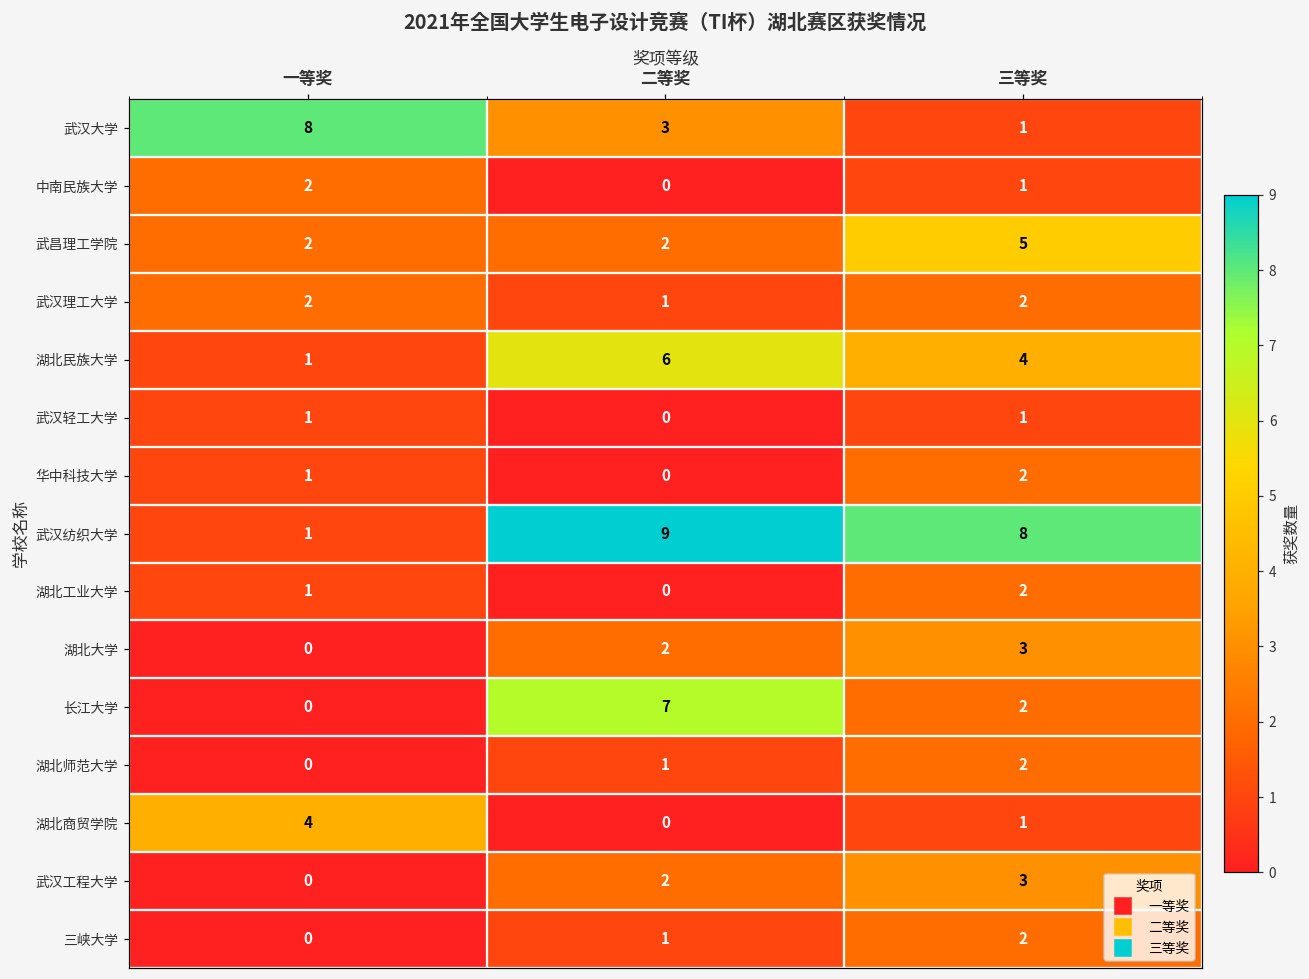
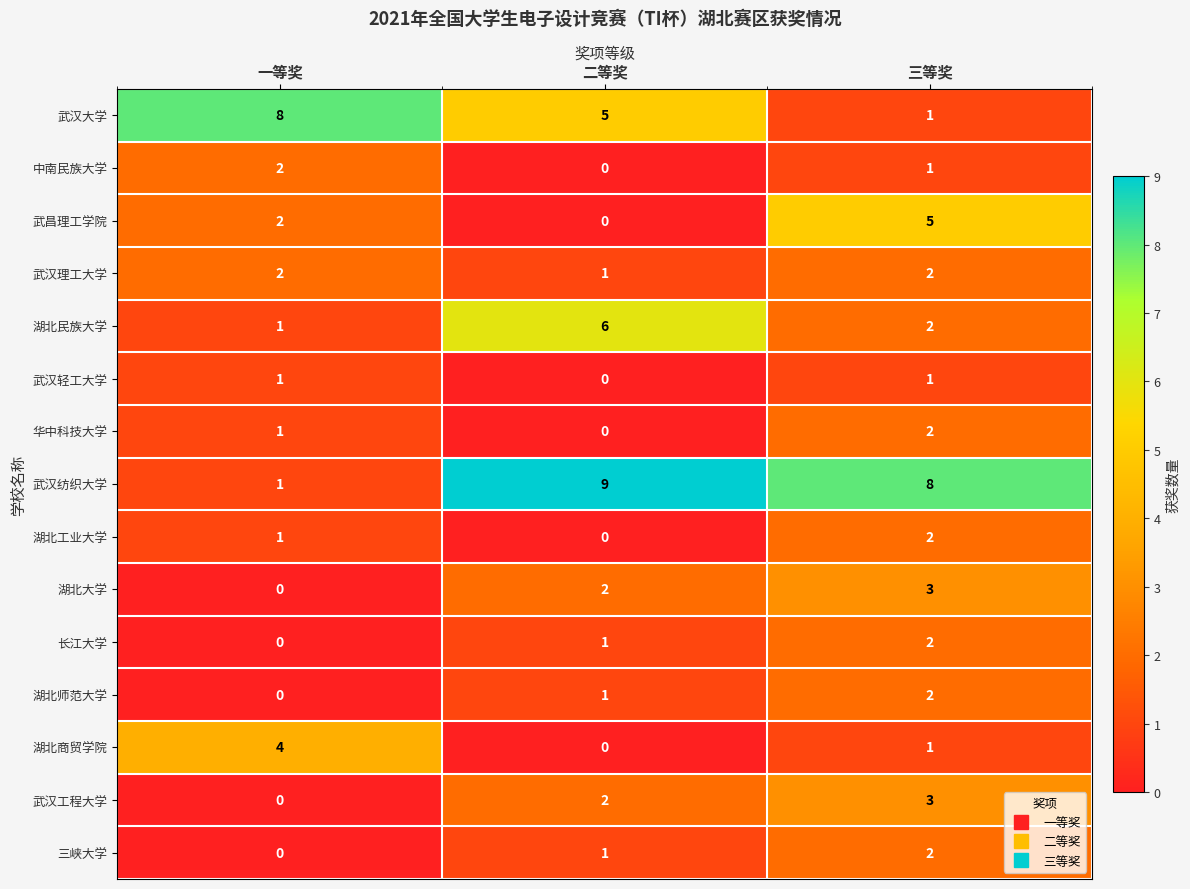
武汉大学, 二等奖: 3 -> 5
武昌理工学院, 二等奖: 2 -> 0
湖北民族大学, 三等奖: 4 -> 2
长江大学, 二等奖: 7 -> 1
